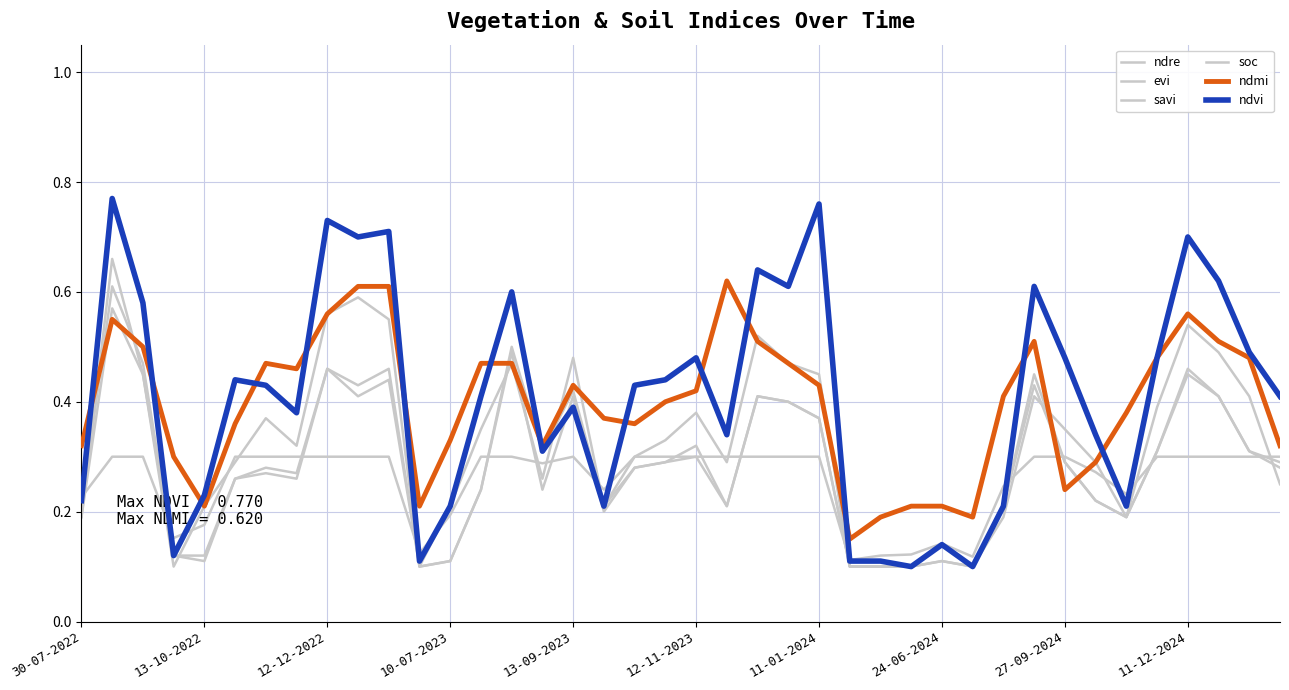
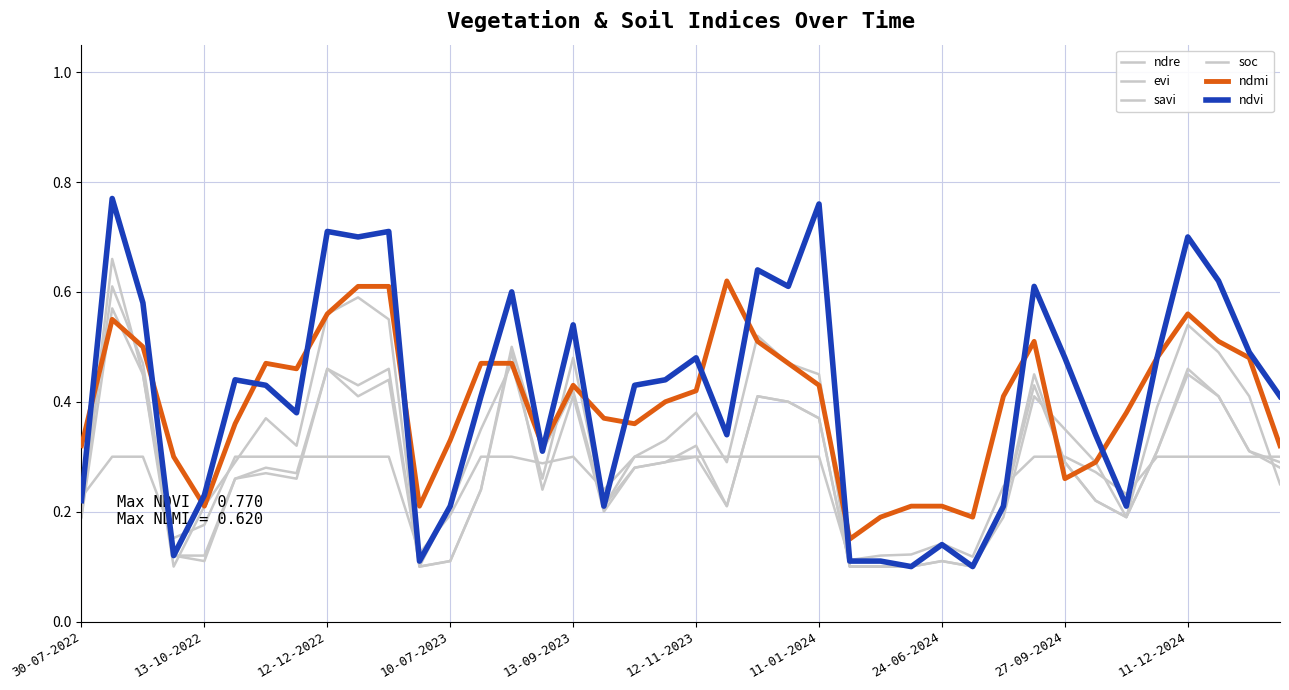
ndvi, 12-12-2022: 0.73 -> 0.71
ndvi, 13-09-2023: 0.39 -> 0.54
ndmi, 27-09-2024: 0.24 -> 0.26
